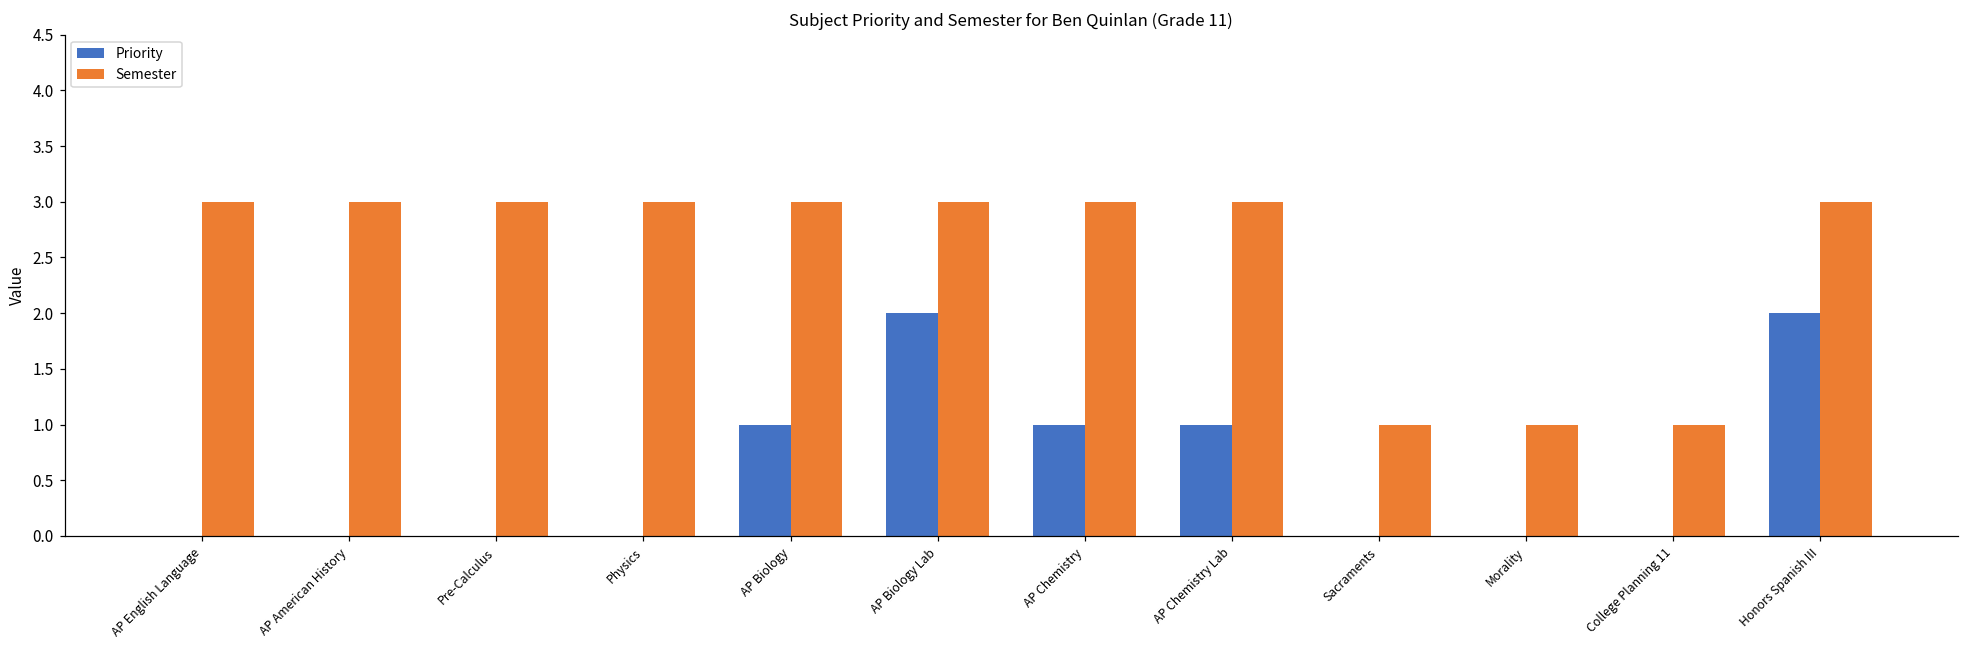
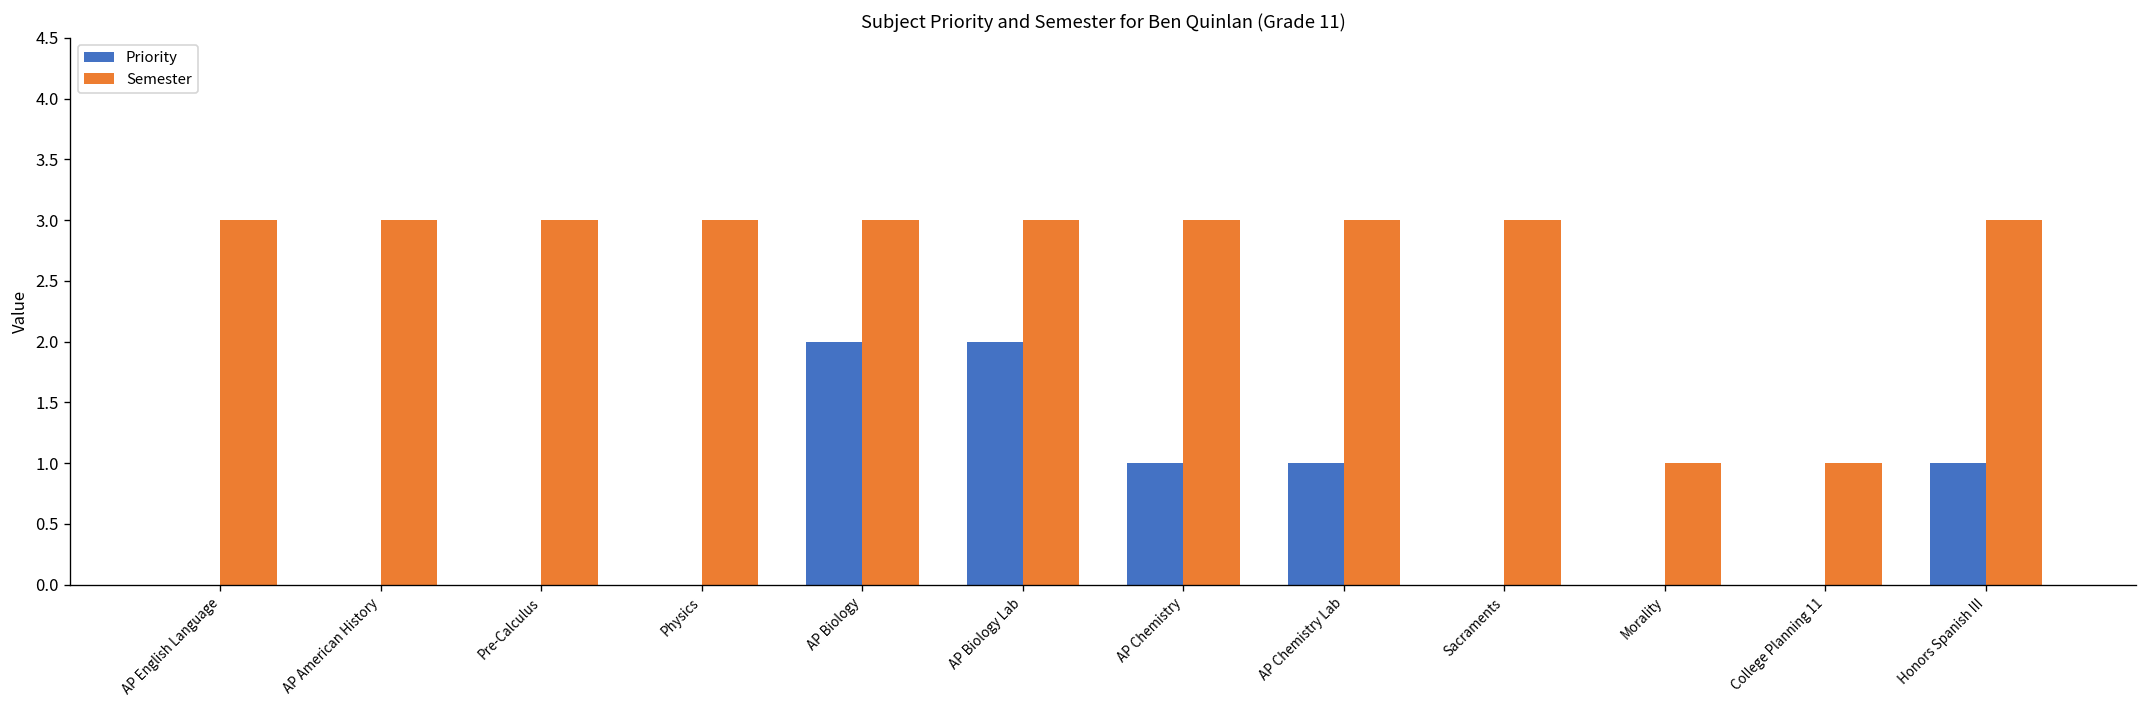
Priority, AP Biology: 1 -> 2
Semester, Sacraments: 1 -> 3
Priority, Honors Spanish III: 2 -> 1
